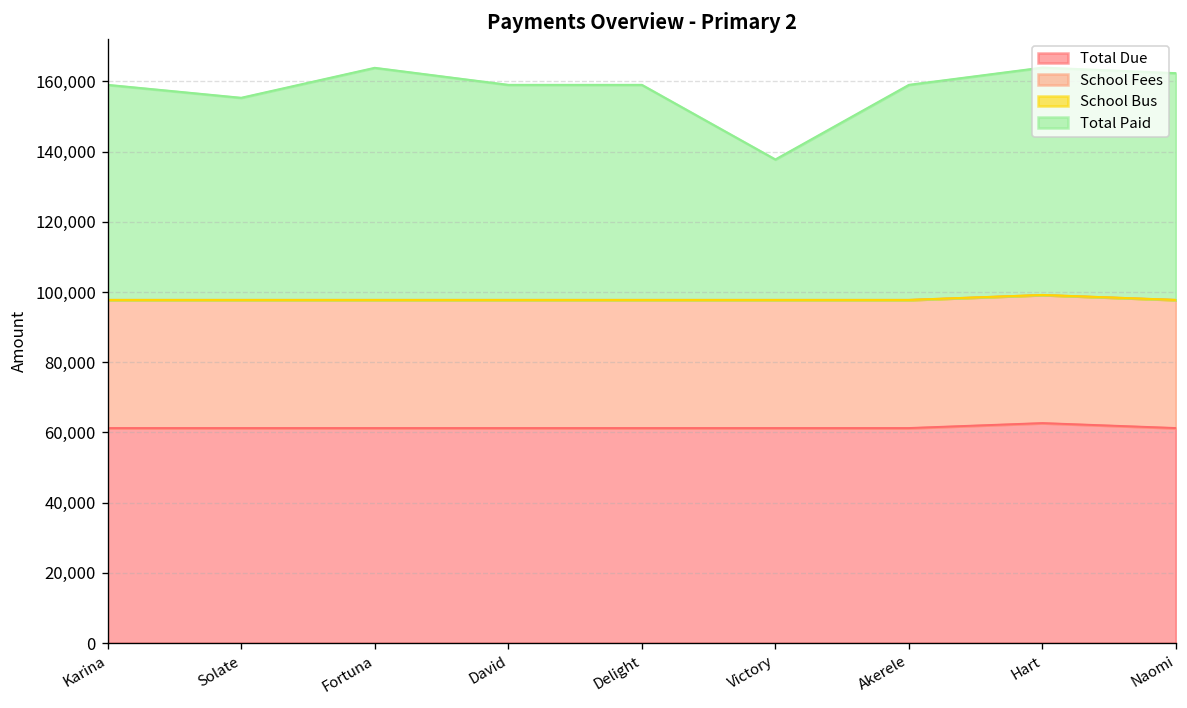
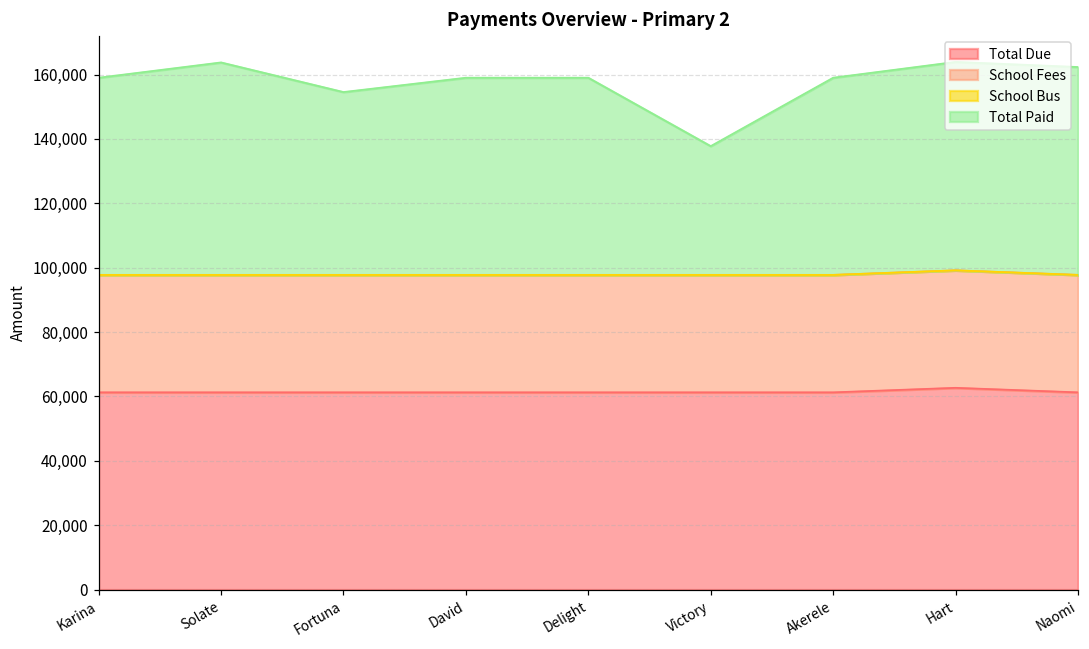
Total Paid, Solate: 58,000 -> 66,000
Total Paid, Fortuna: 66,000 -> 57,000
